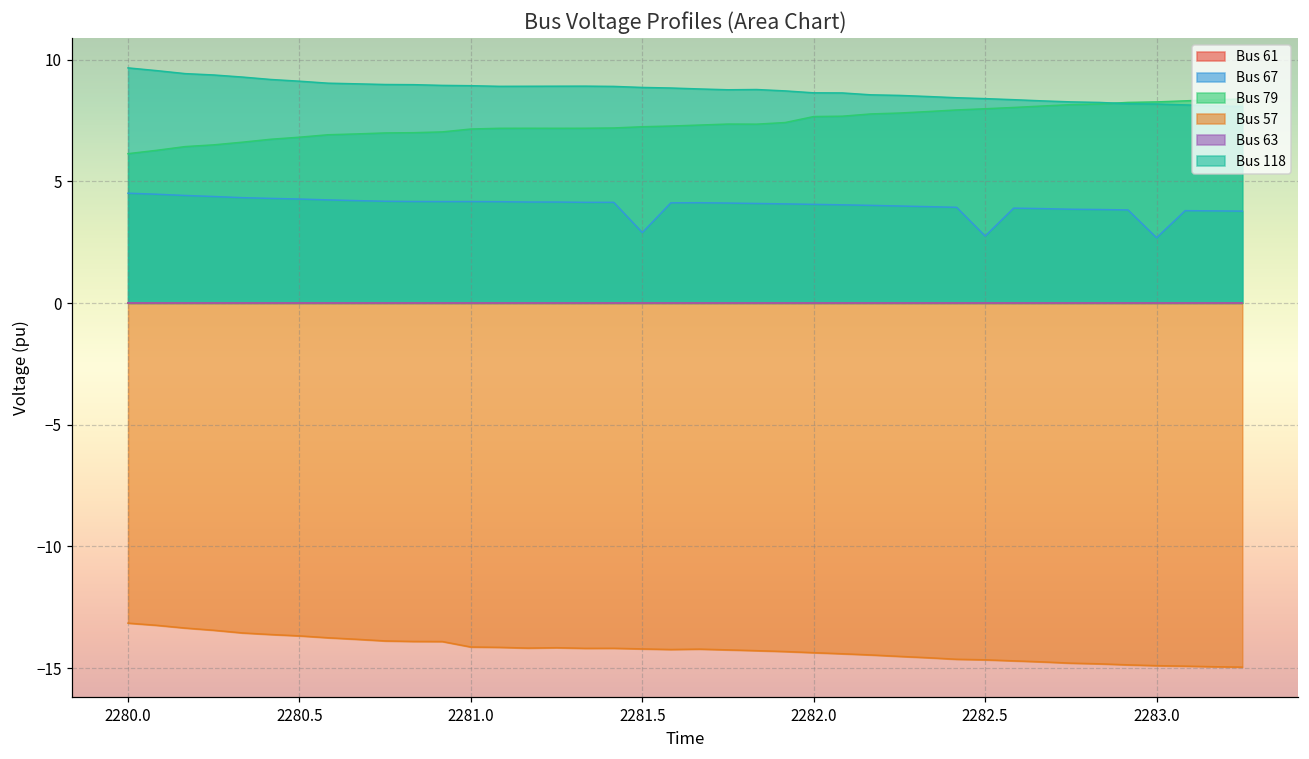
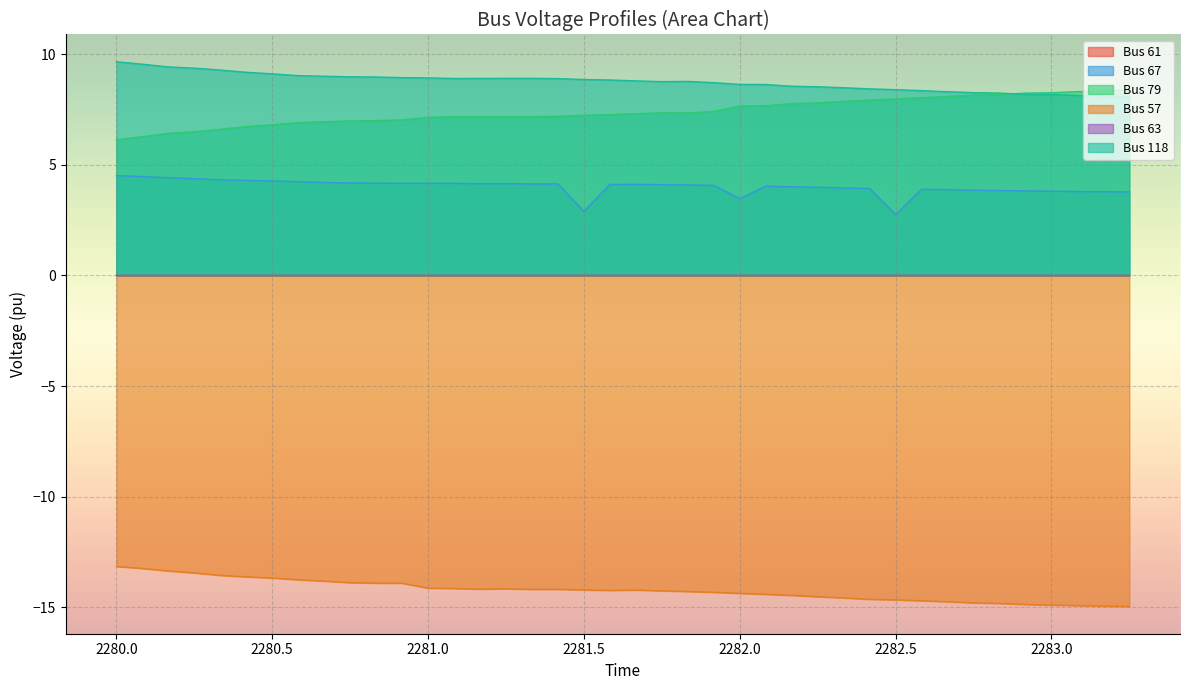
Bus 67, 2282.0: 4.1 -> 3.5
Bus 67, 2283.0: 2.7 -> 3.8
